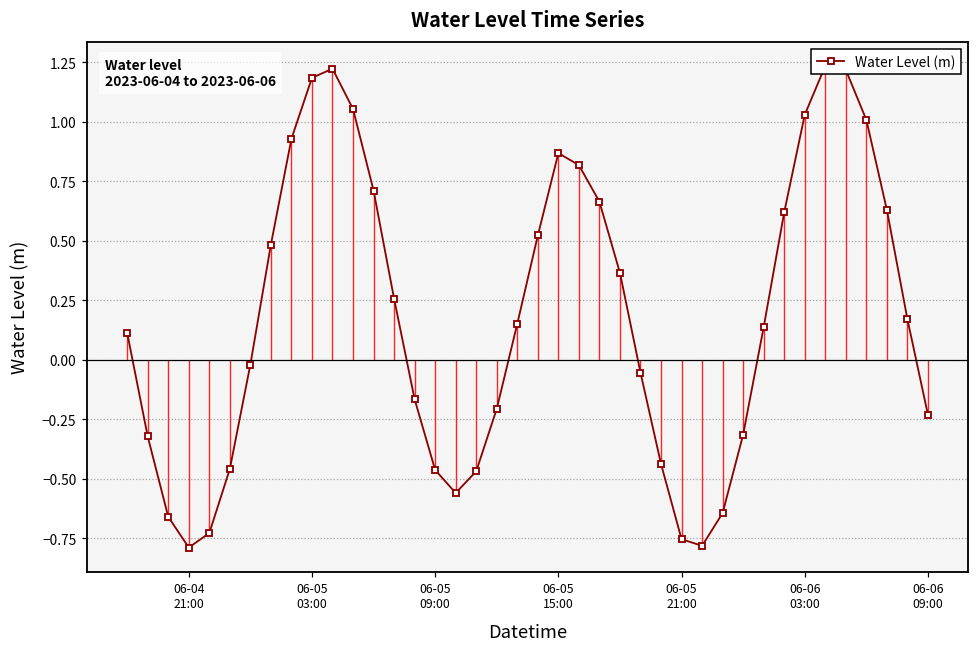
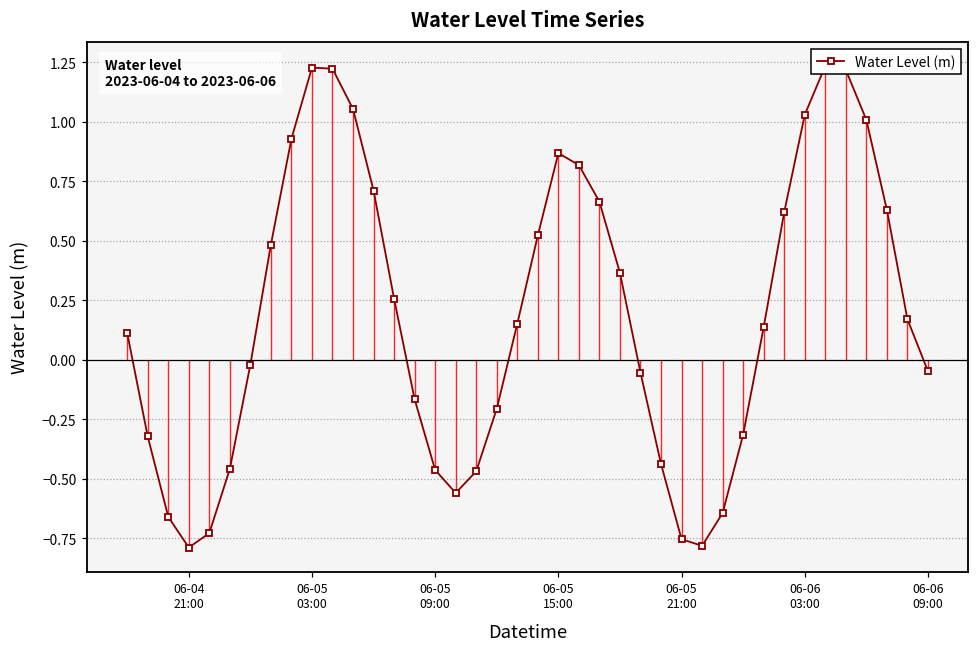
06-05 03:00: 1.18 -> 1.23
06-06 09:00: -0.23 -> -0.05
